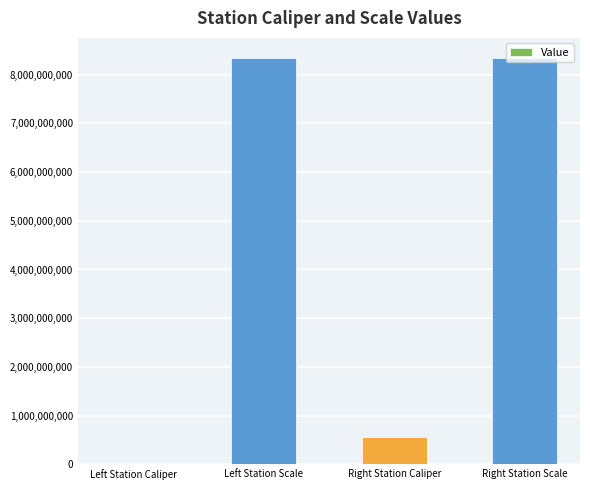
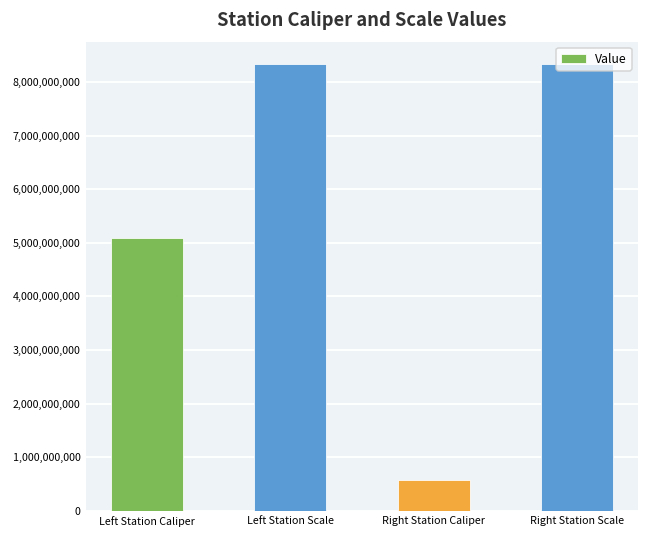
Left Station Caliper: 0 -> 5,100,000,000
